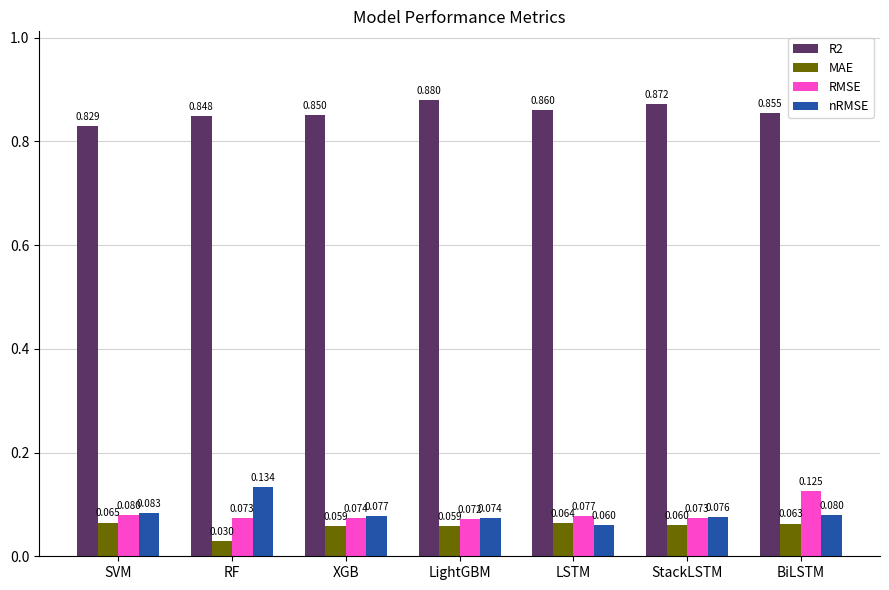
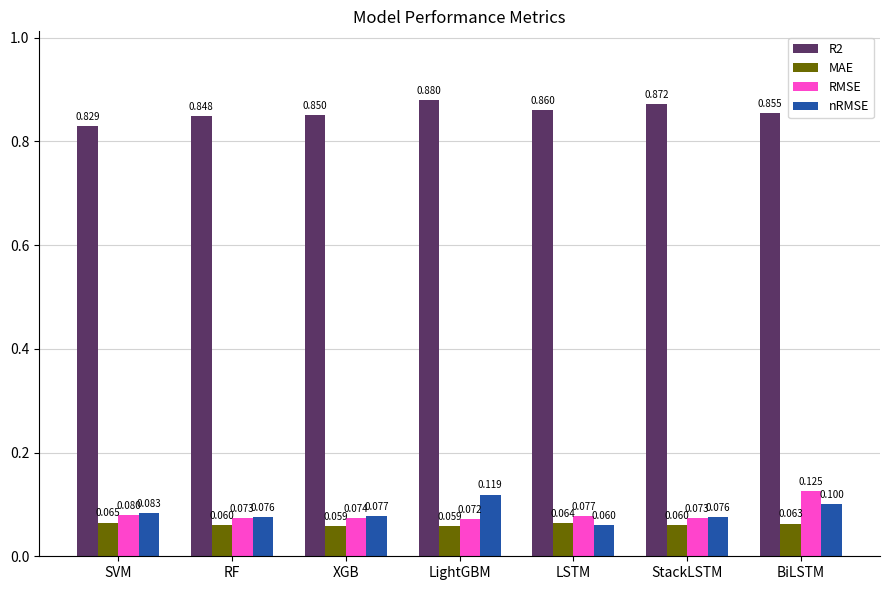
MAE, RF: 0.030 -> 0.060
nRMSE, RF: 0.134 -> 0.076
nRMSE, LightGBM: 0.074 -> 0.119
nRMSE, BiLSTM: 0.080 -> 0.100
